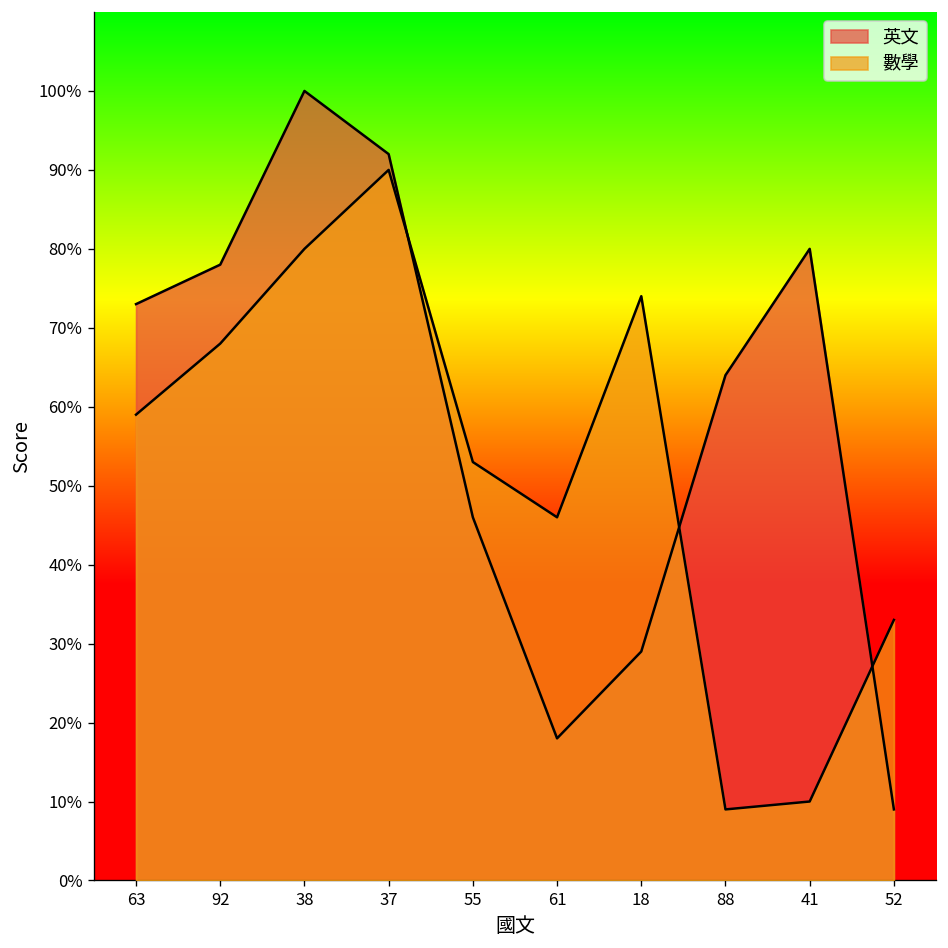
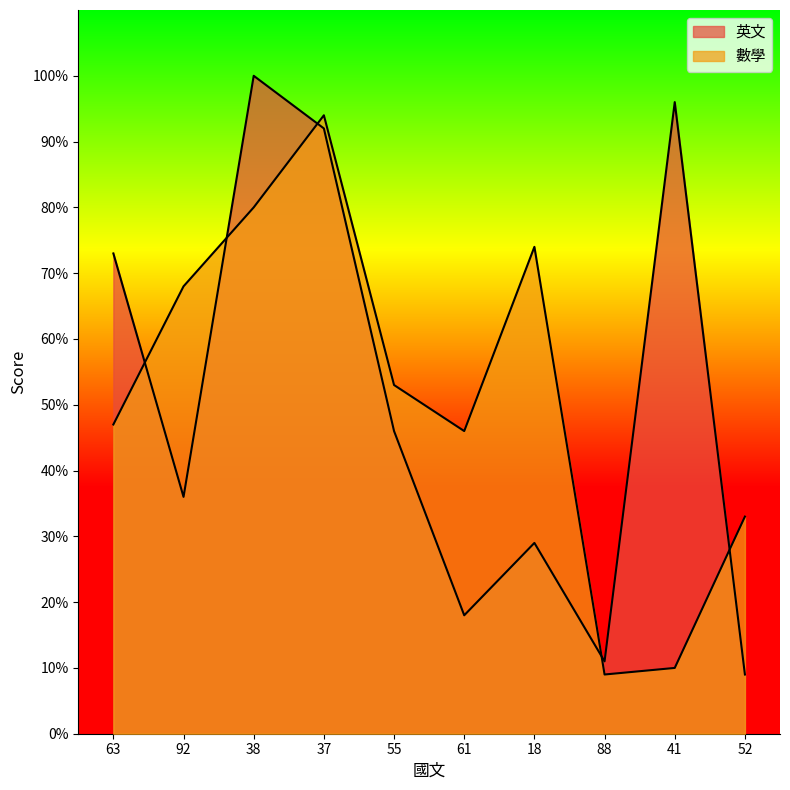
數學, 63: 59% -> 47%
英文, 92: 78% -> 36%
數學, 37: 90% -> 94%
英文, 88: 64% -> 11%
英文, 41: 80% -> 96%
